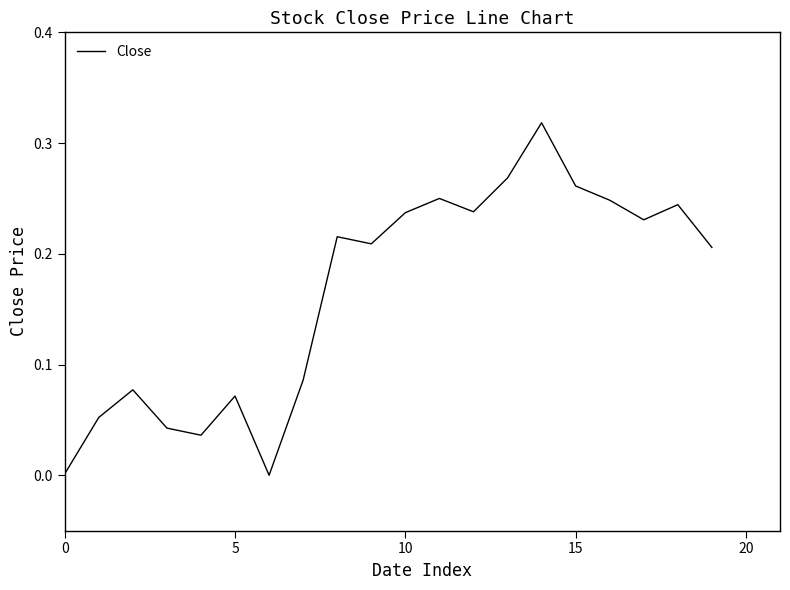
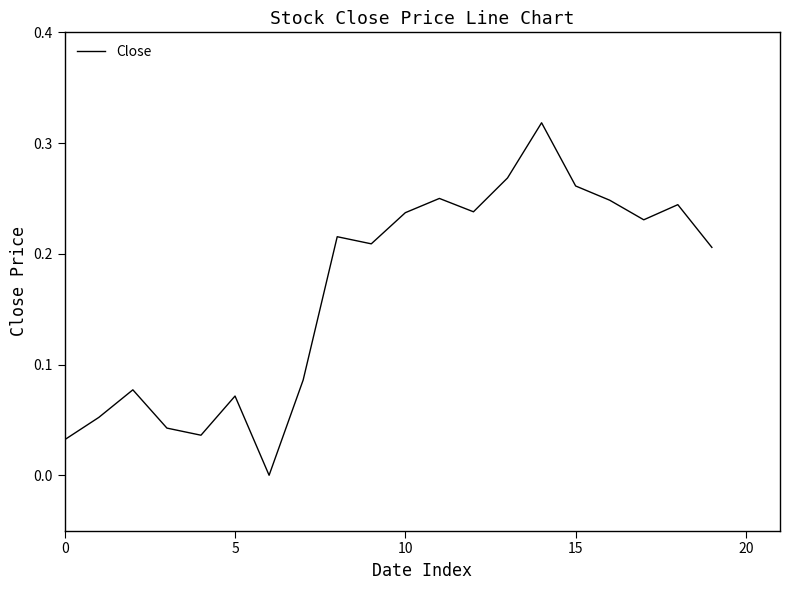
0: 0.001 -> 0.032
